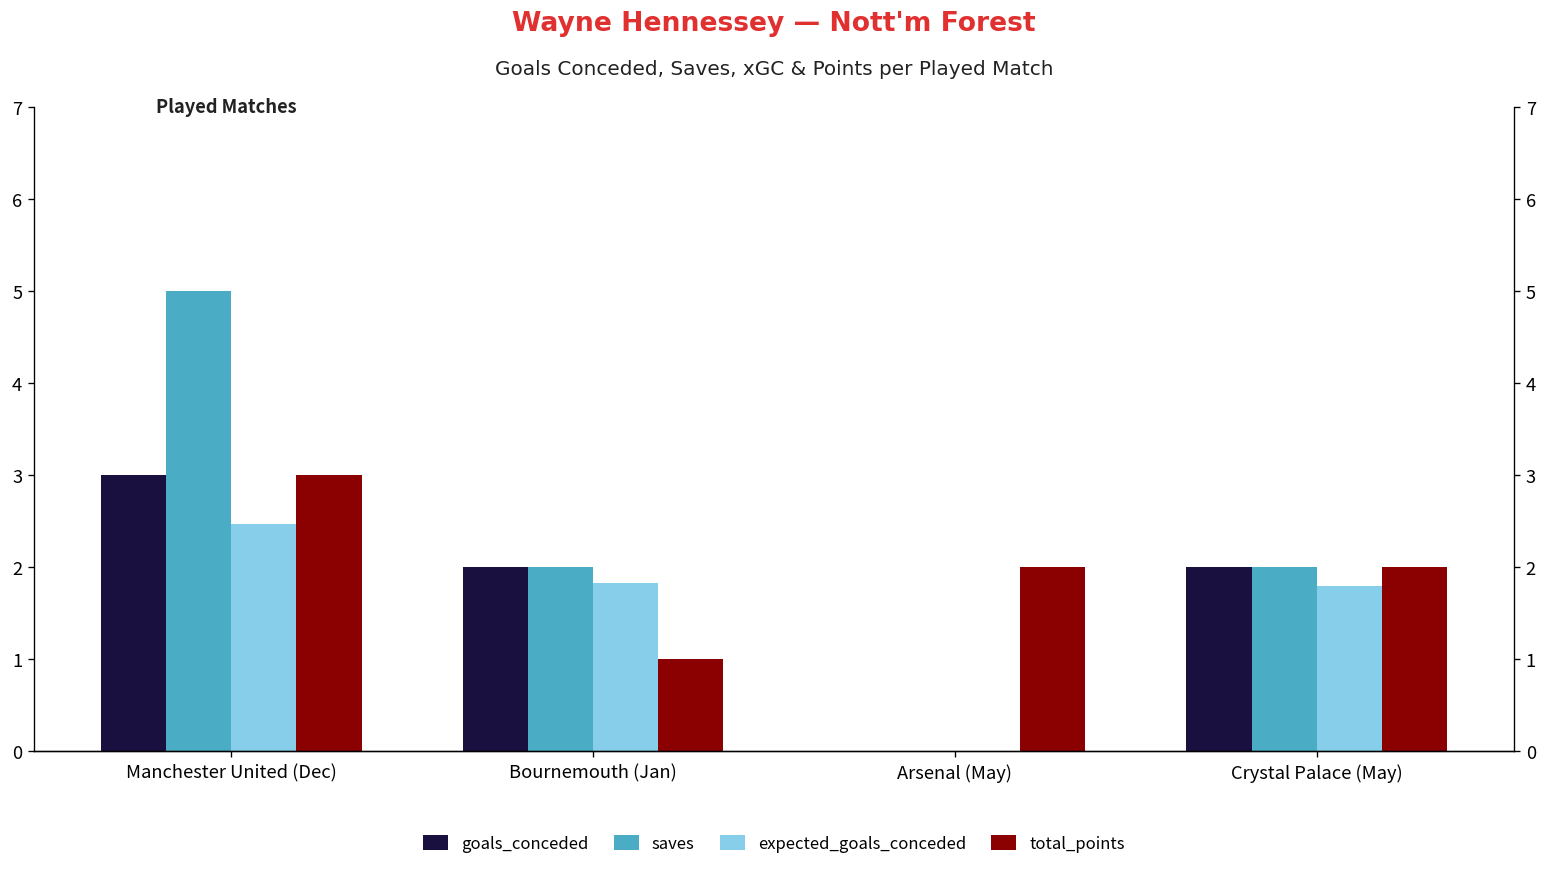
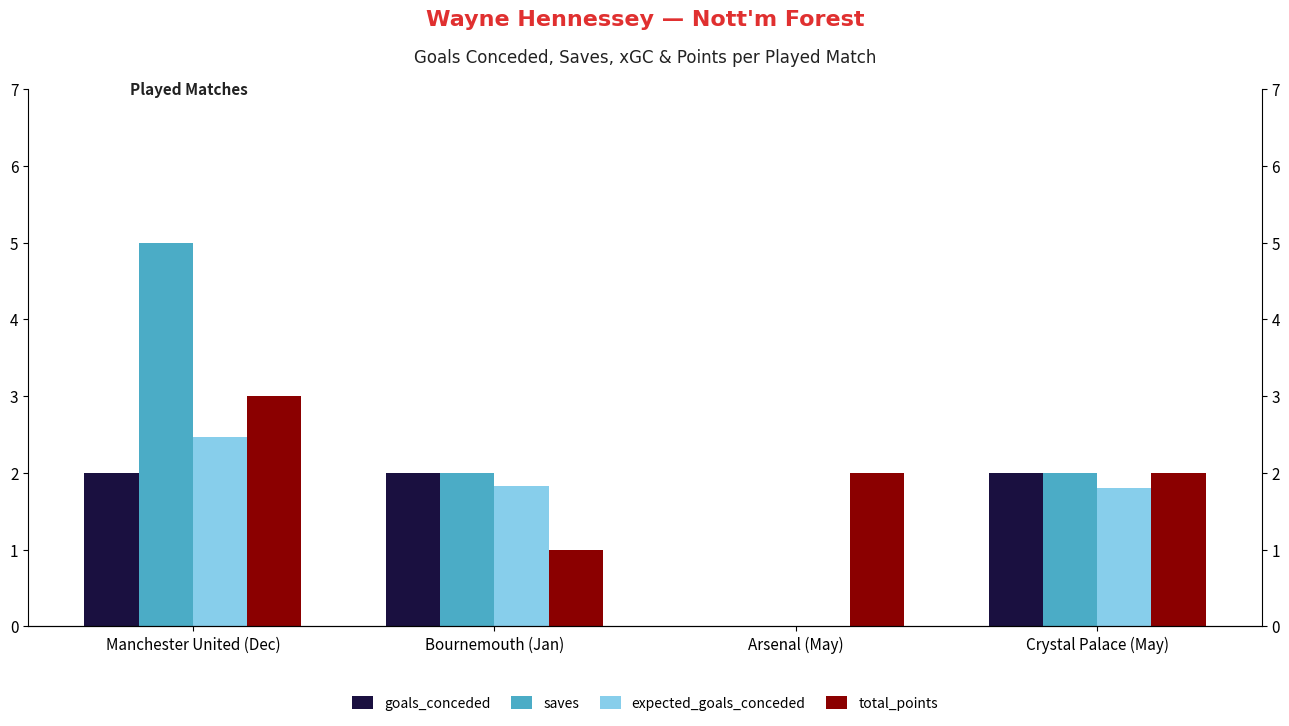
goals_conceded, Manchester United (Dec): 3 -> 2
